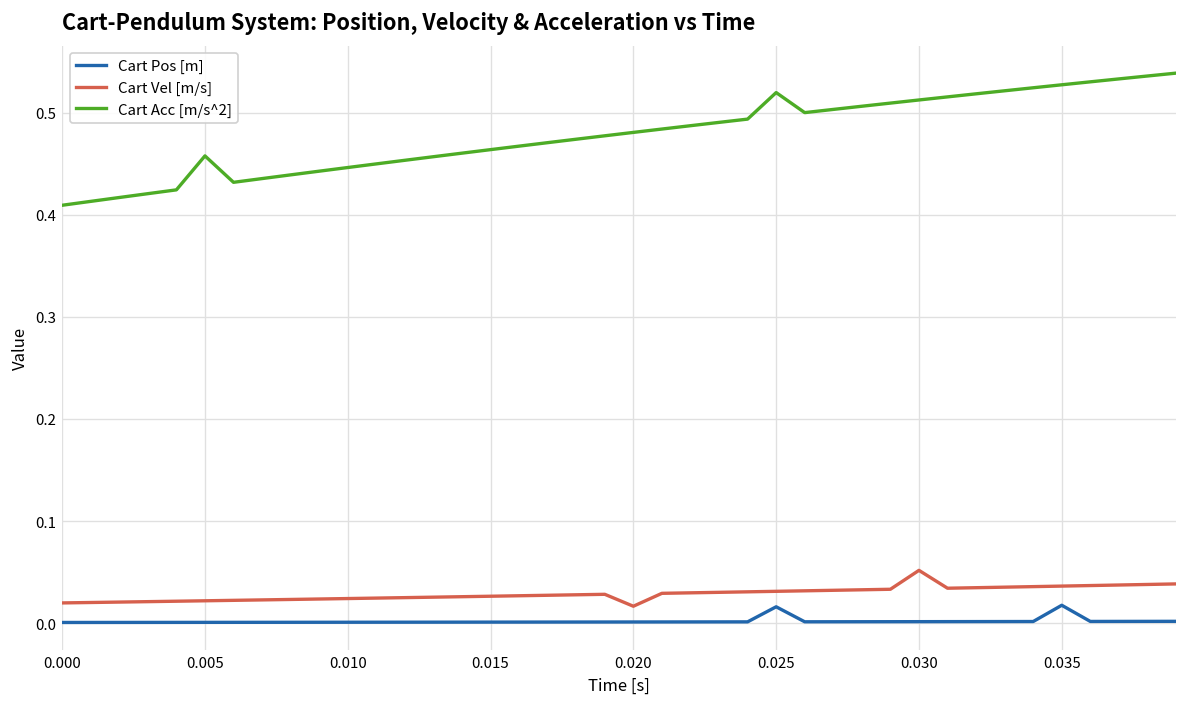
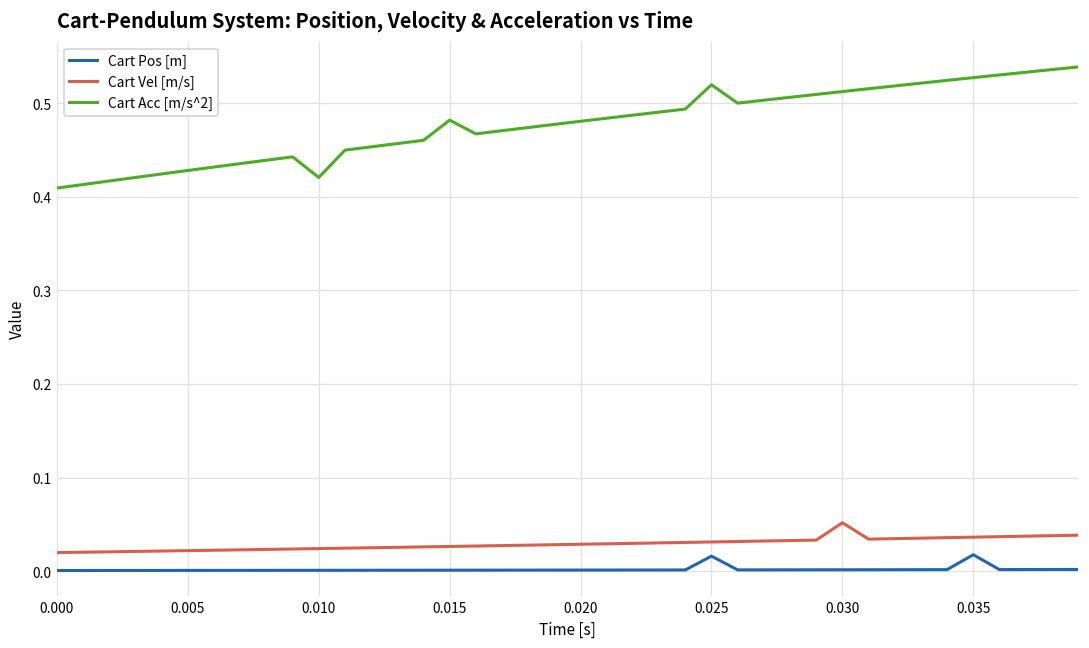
Cart Acc [m/s^2], 0.005: 0.46 -> 0.43
Cart Acc [m/s^2], 0.010: 0.45 -> 0.42
Cart Acc [m/s^2], 0.015: 0.46 -> 0.48
Cart Vel [m/s], 0.020: 0.02 -> 0.03
